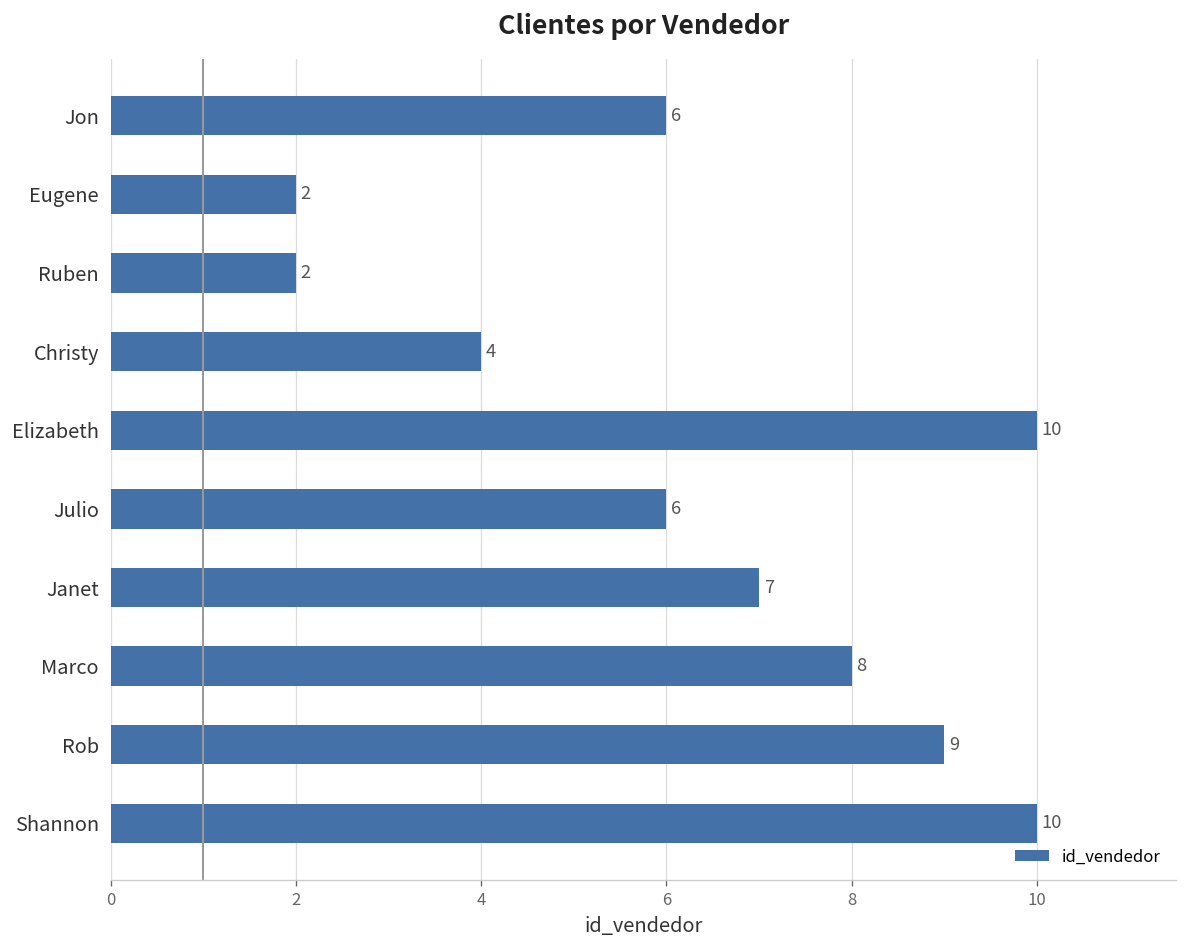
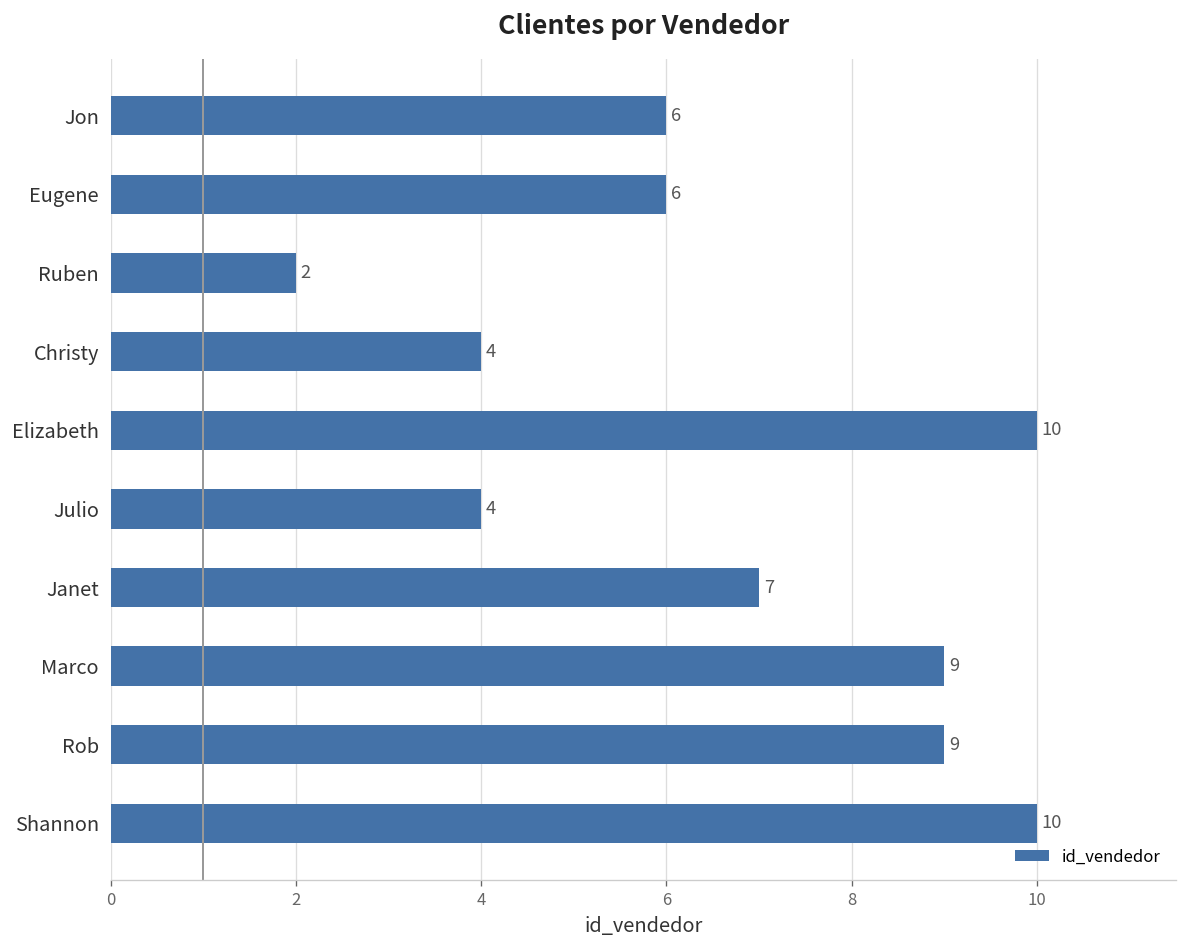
Eugene: 2 -> 6
Julio: 6 -> 4
Marco: 8 -> 9
